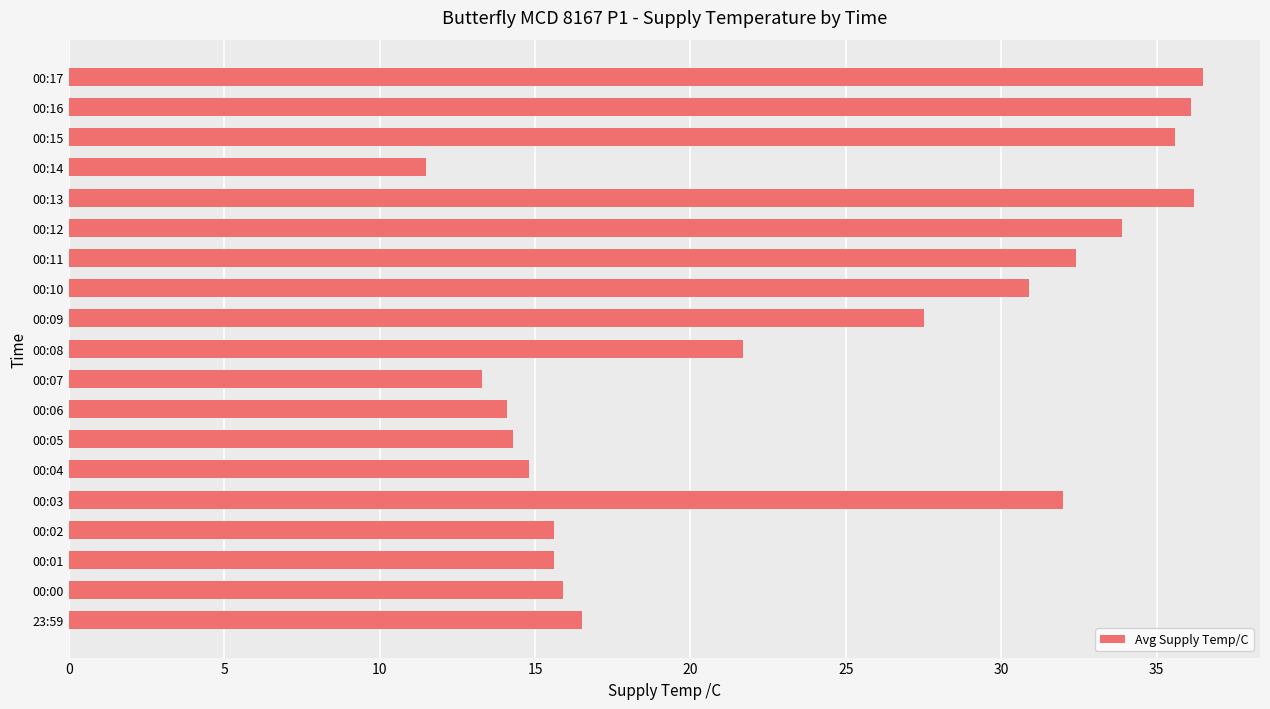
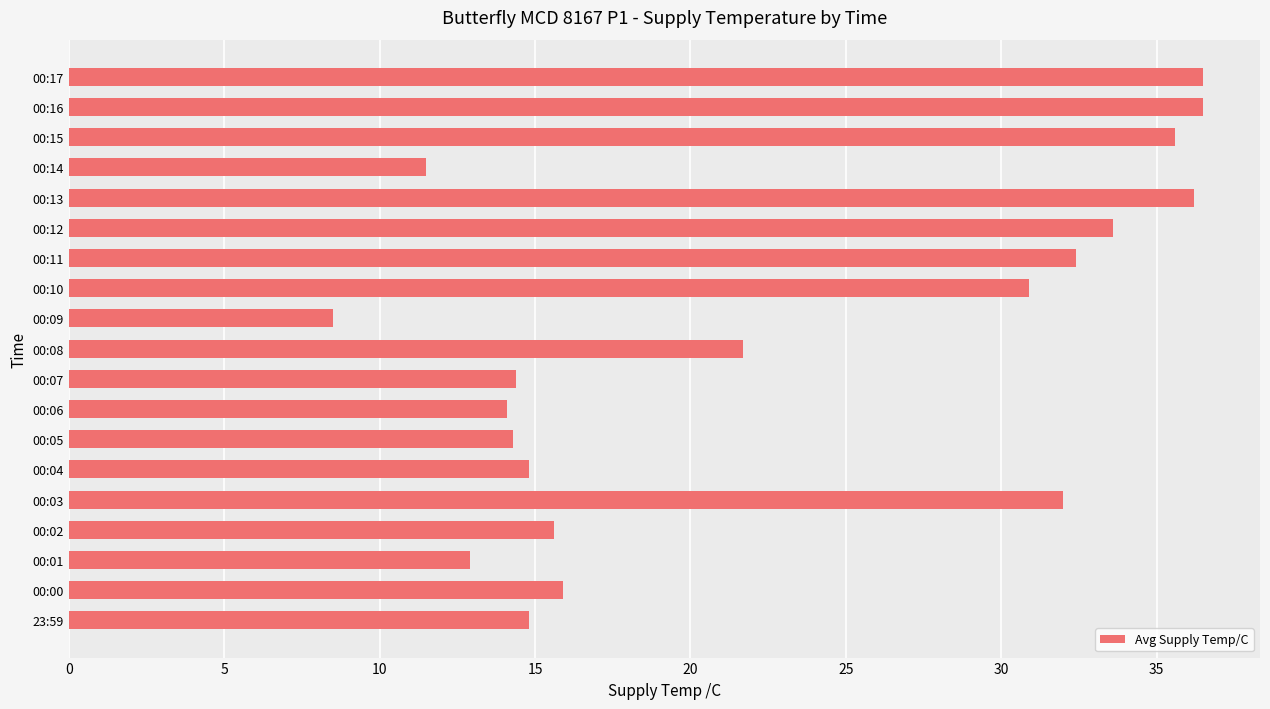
00:16: 36.1 -> 36.5
00:12: 33.9 -> 33.6
00:09: 27.5 -> 8.5
00:07: 13.3 -> 14.4
00:01: 15.6 -> 12.9
23:59: 16.5 -> 14.8
